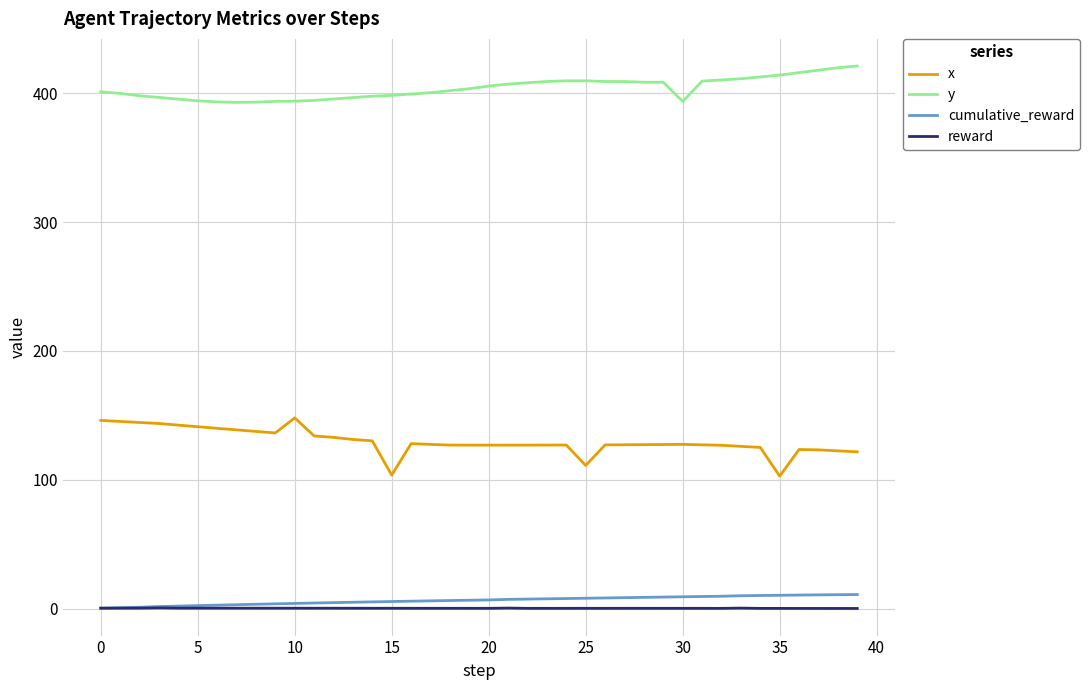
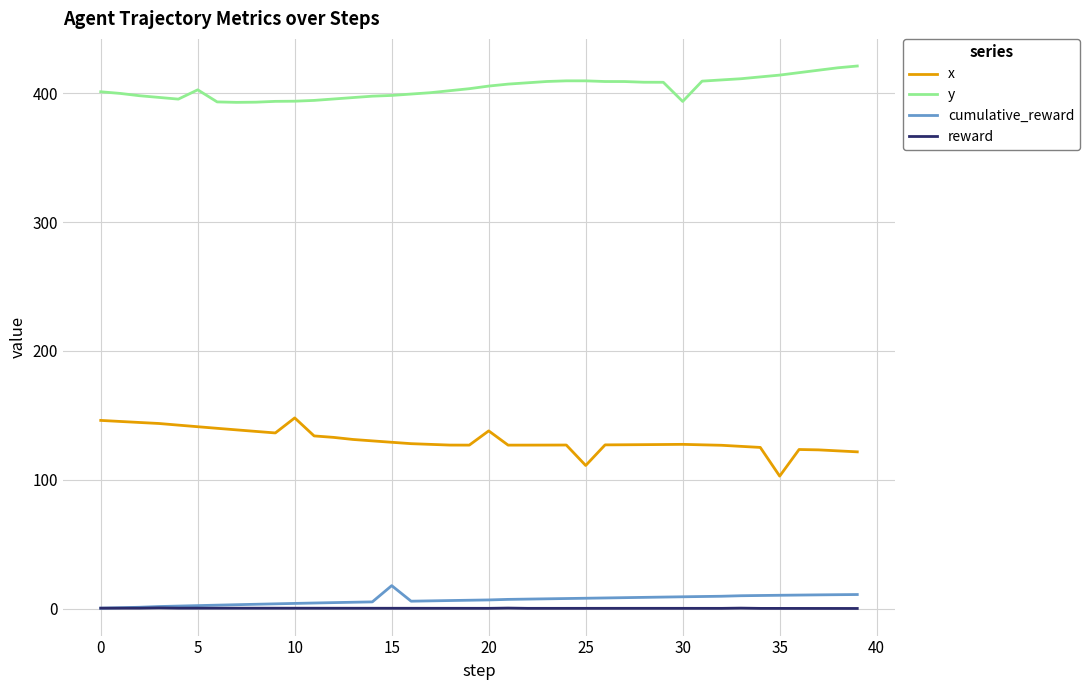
y, 5: 394 -> 403
x, 15: 104 -> 129
cumulative_reward, 15: 6 -> 18
x, 20: 127 -> 138
